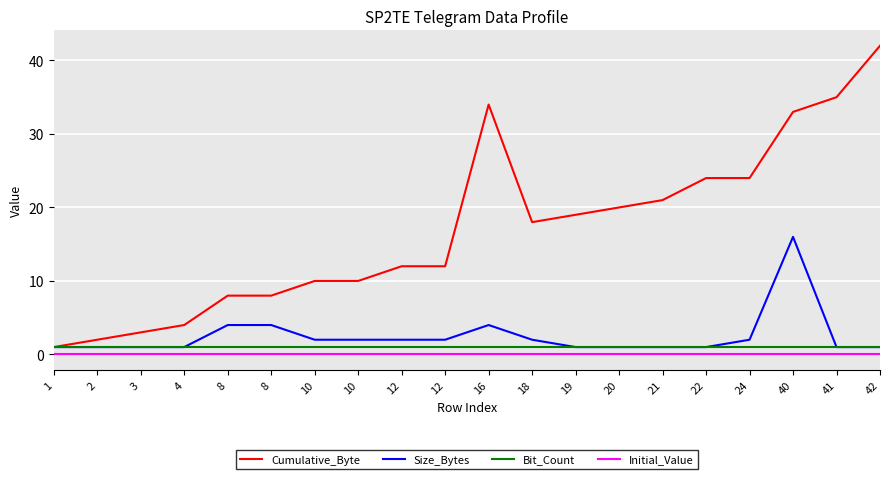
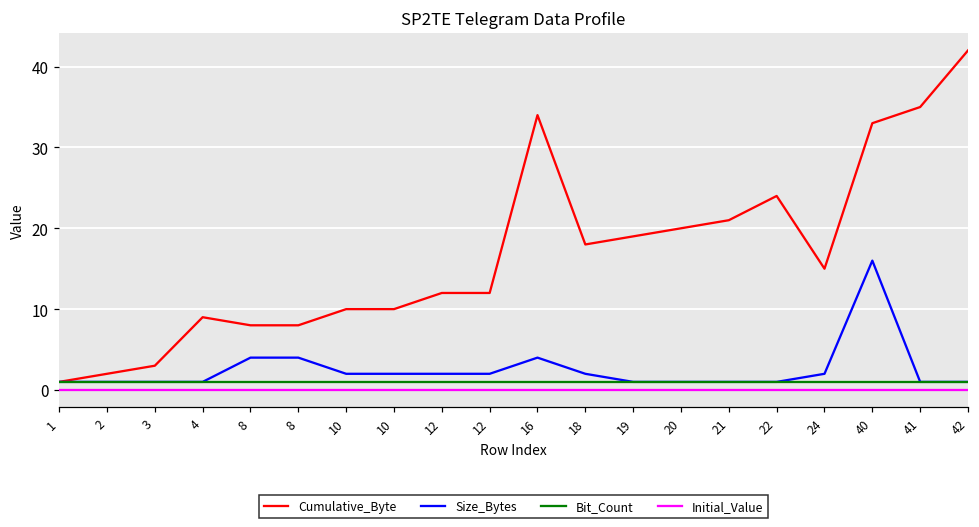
Cumulative_Byte, 4: 4 -> 9
Cumulative_Byte, 24: 24 -> 15
